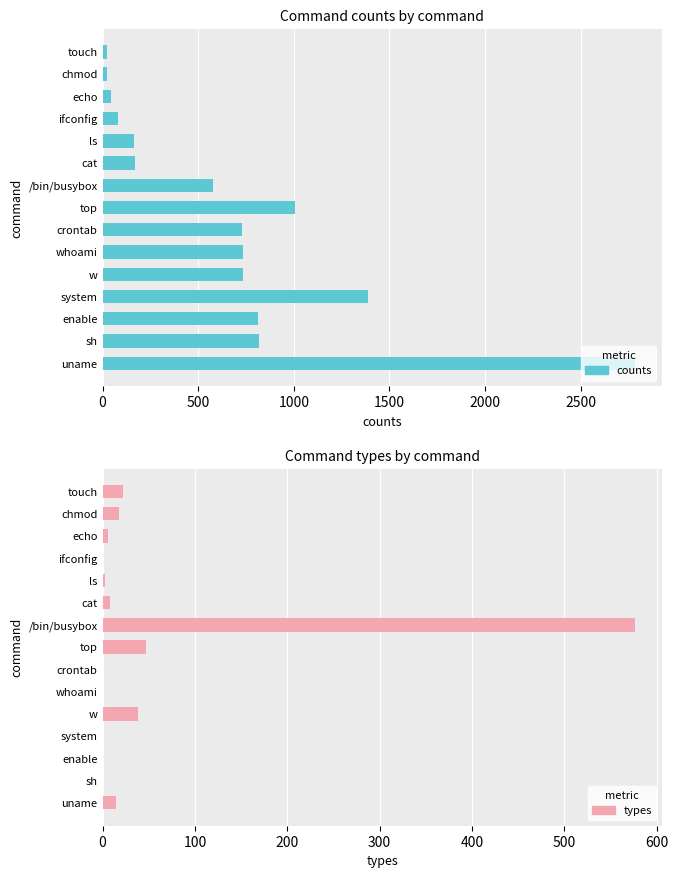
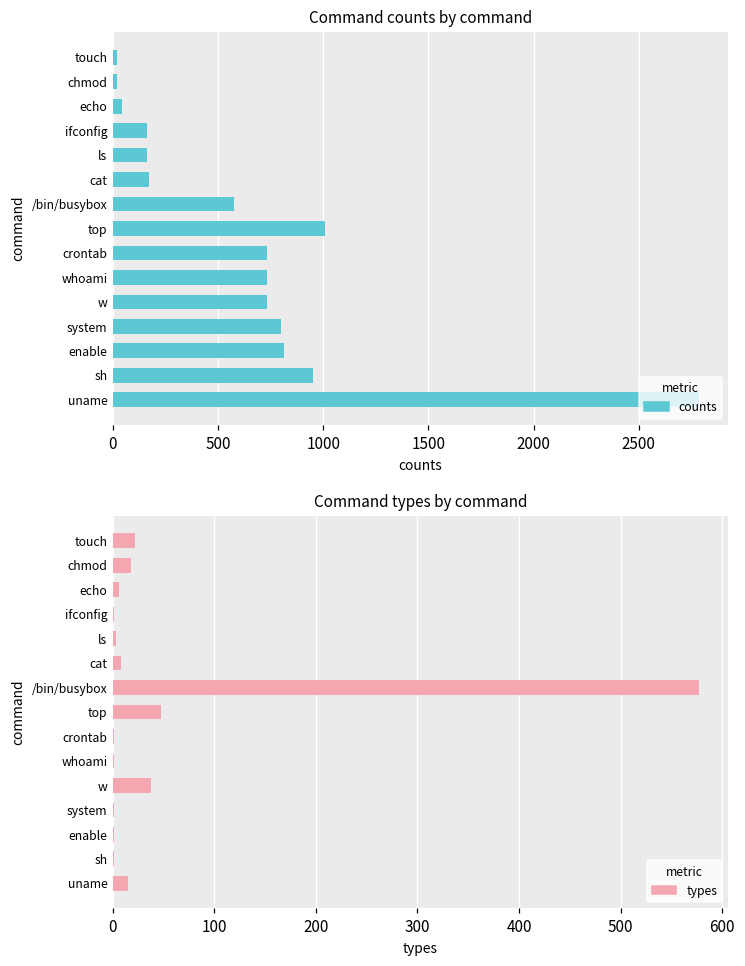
Command counts by command, ifconfig: 80 -> 160
Command counts by command, system: 1390 -> 800
Command counts by command, sh: 820 -> 950
